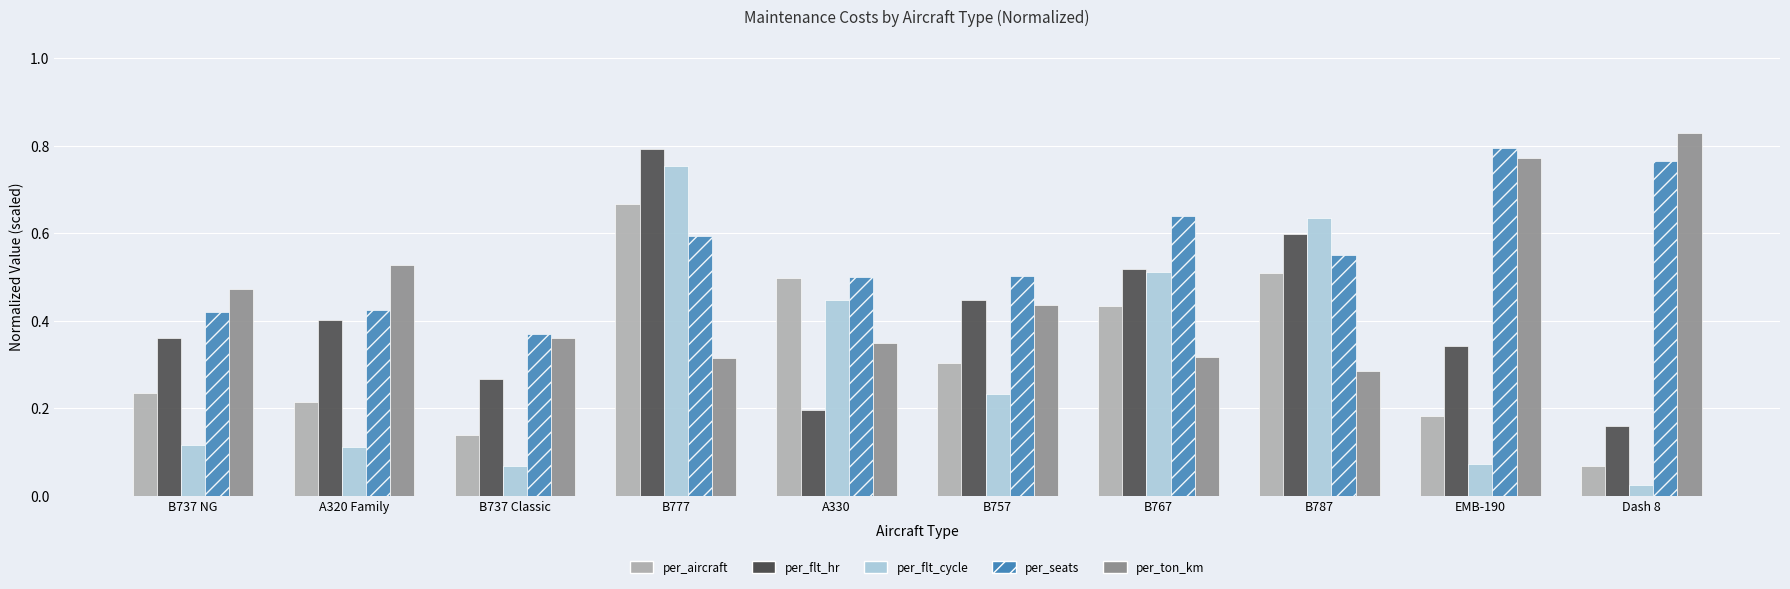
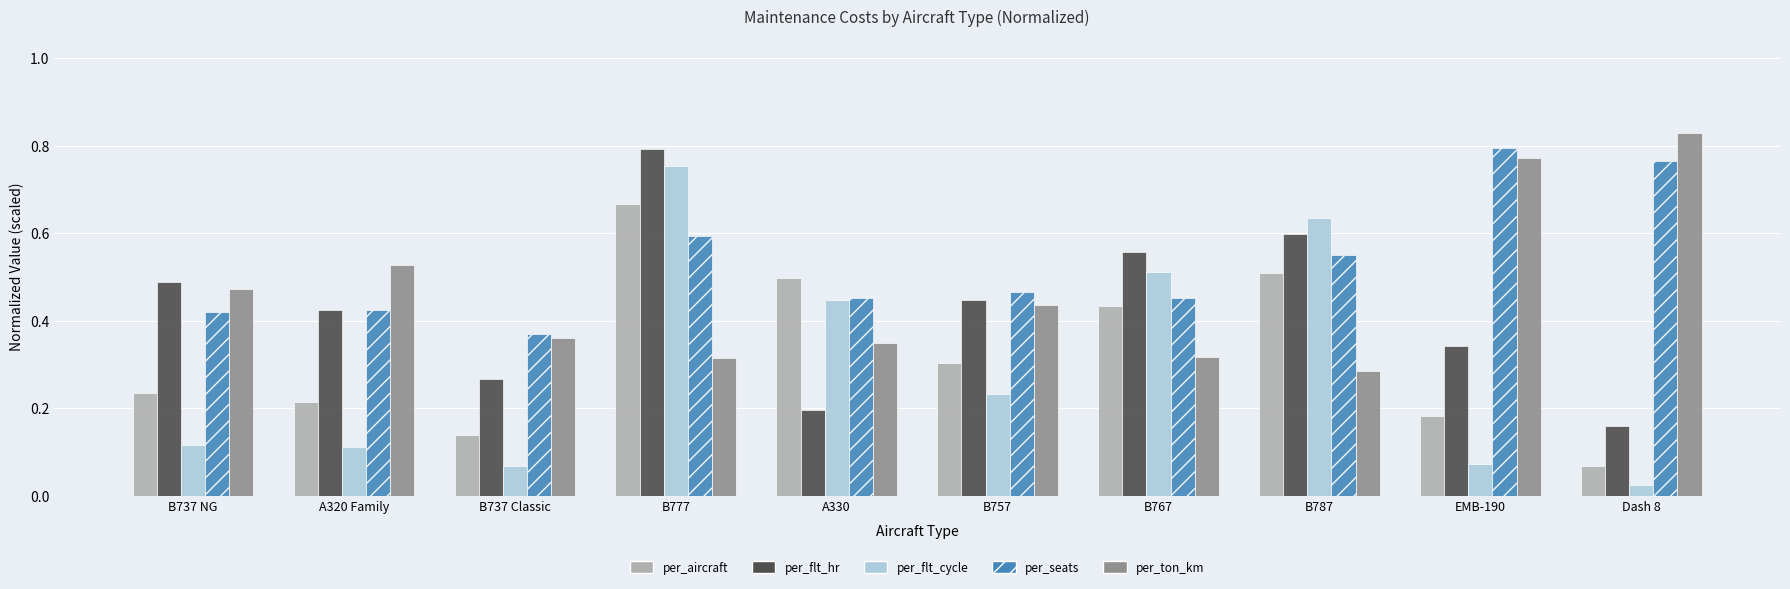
per_flt_hr, B737 NG: 0.36 -> 0.49
per_flt_hr, A320 Family: 0.40 -> 0.42
per_seats, A330: 0.50 -> 0.45
per_seats, B757: 0.50 -> 0.47
per_flt_hr, B767: 0.52 -> 0.56
per_seats, B767: 0.64 -> 0.45
